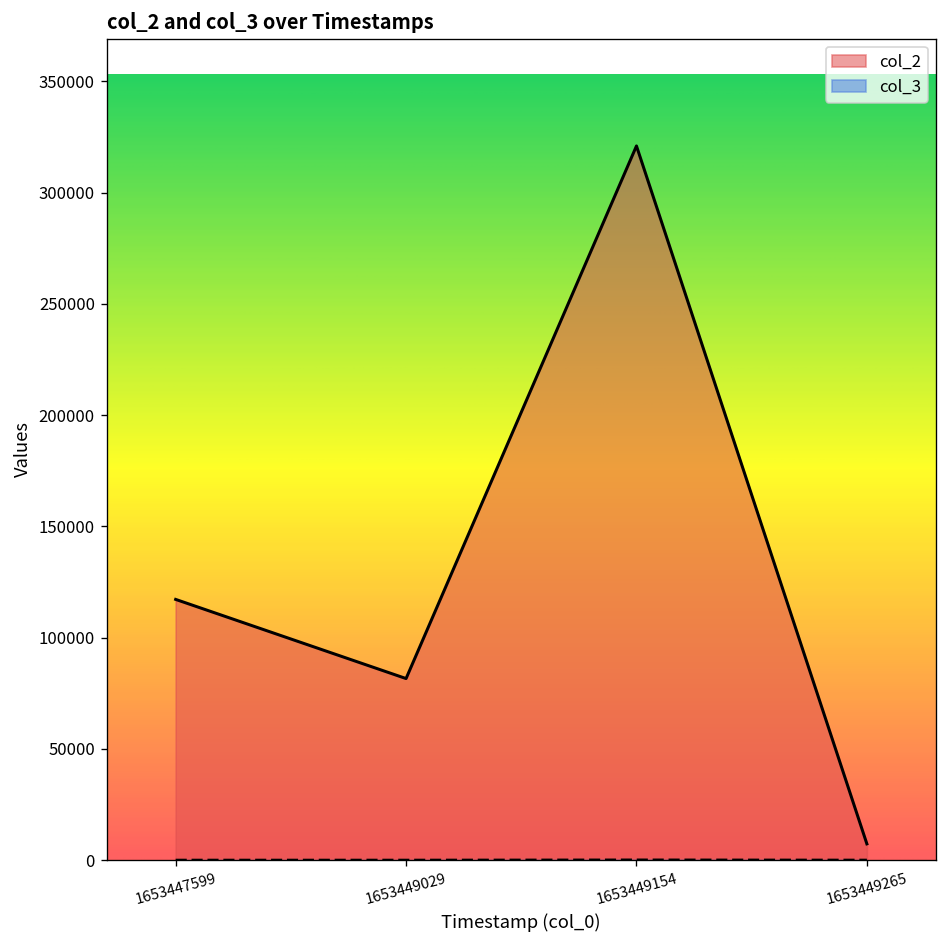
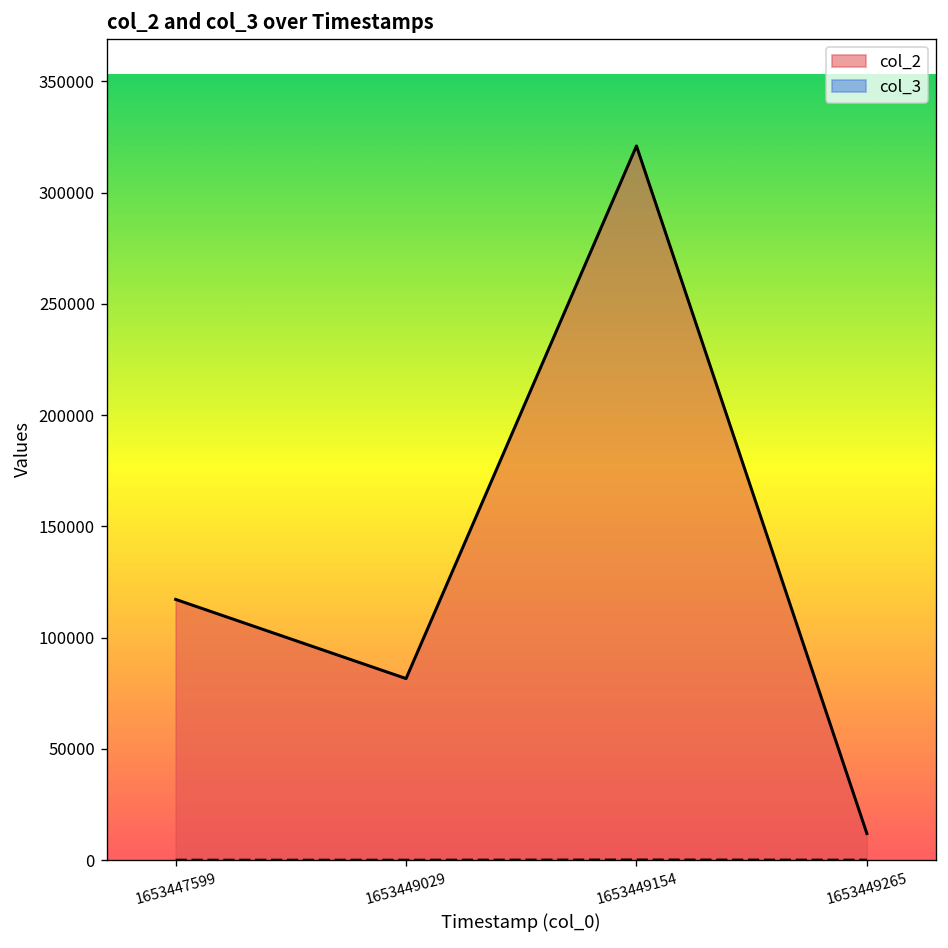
col_2, 1653449265: 7000 -> 12000
